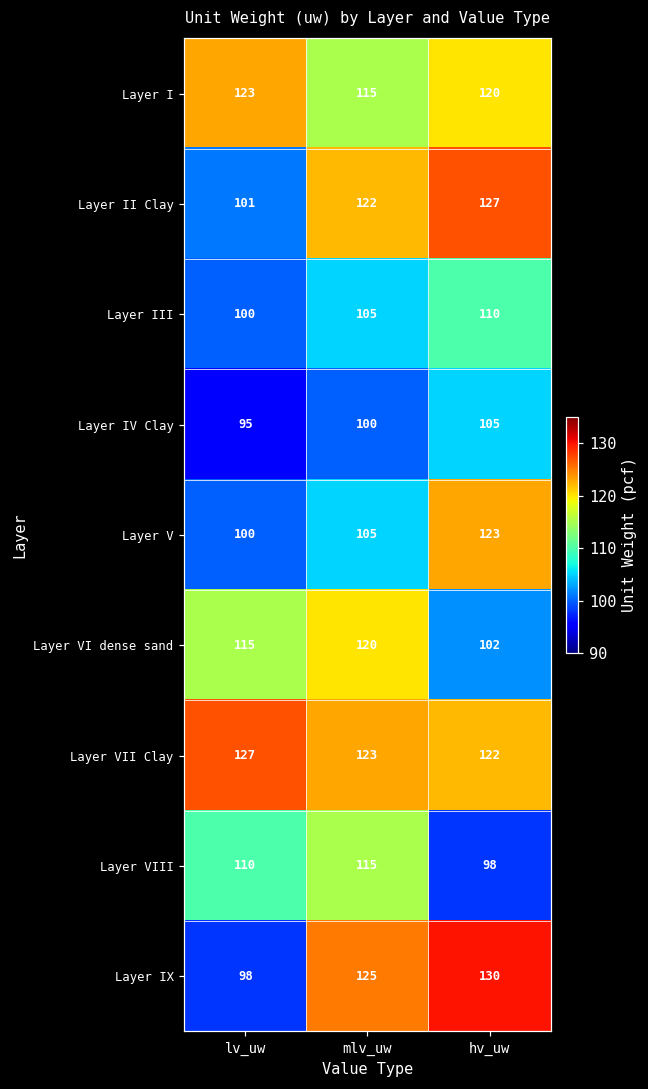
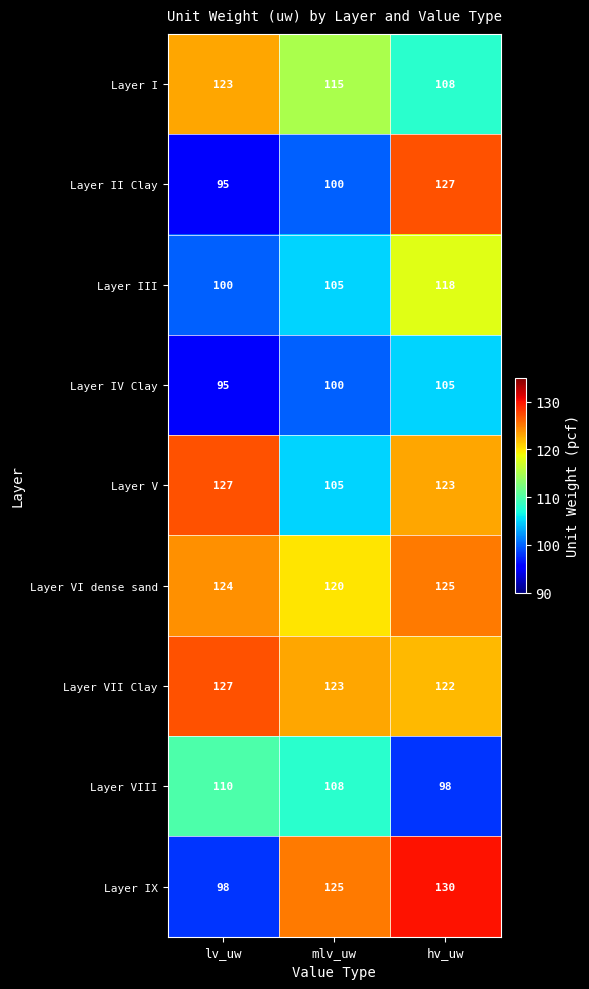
Layer I, hv_uw: 120 -> 108
Layer II Clay, lv_uw: 101 -> 95
Layer II Clay, mlv_uw: 122 -> 100
Layer III, hv_uw: 110 -> 118
Layer V, lv_uw: 100 -> 127
Layer VI dense sand, lv_uw: 115 -> 124
Layer VI dense sand, hv_uw: 102 -> 125
Layer VIII, mlv_uw: 115 -> 108
